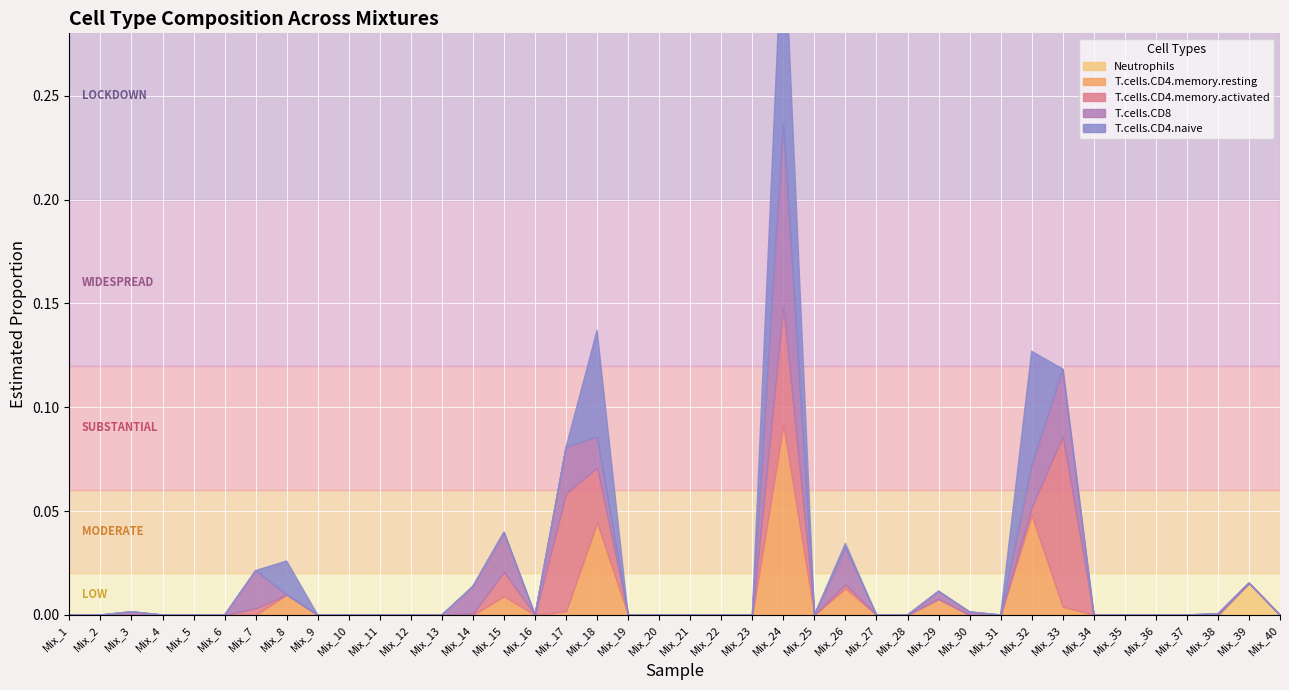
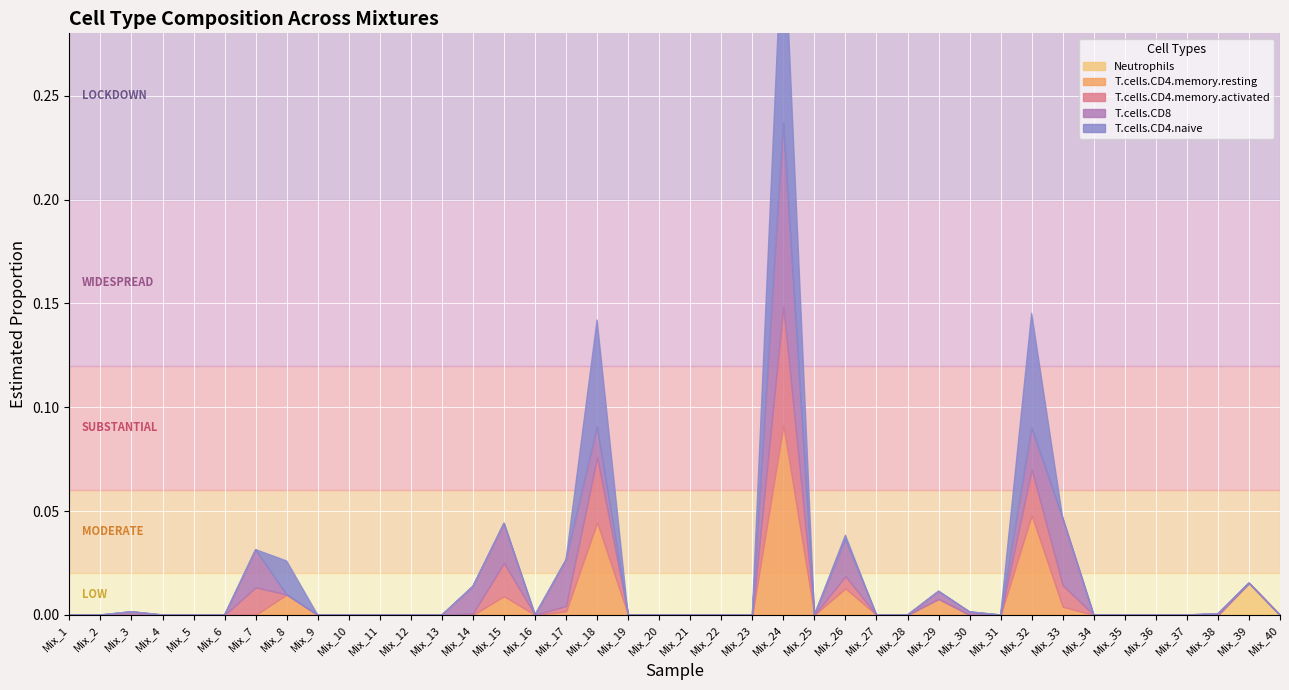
T.cells.CD4.memory.activated, Mix_7: 0.003 -> 0.013
T.cells.CD4.memory.activated, Mix_15: 0.012 -> 0.016
T.cells.CD4.memory.activated, Mix_17: 0.057 -> 0.003
T.cells.CD4.memory.activated, Mix_18: 0.026 -> 0.031
T.cells.CD4.memory.activated, Mix_26: 0.002 -> 0.006
T.cells.CD4.memory.activated, Mix_32: 0.004 -> 0.022
T.cells.CD4.memory.activated, Mix_33: 0.082 -> 0.010
